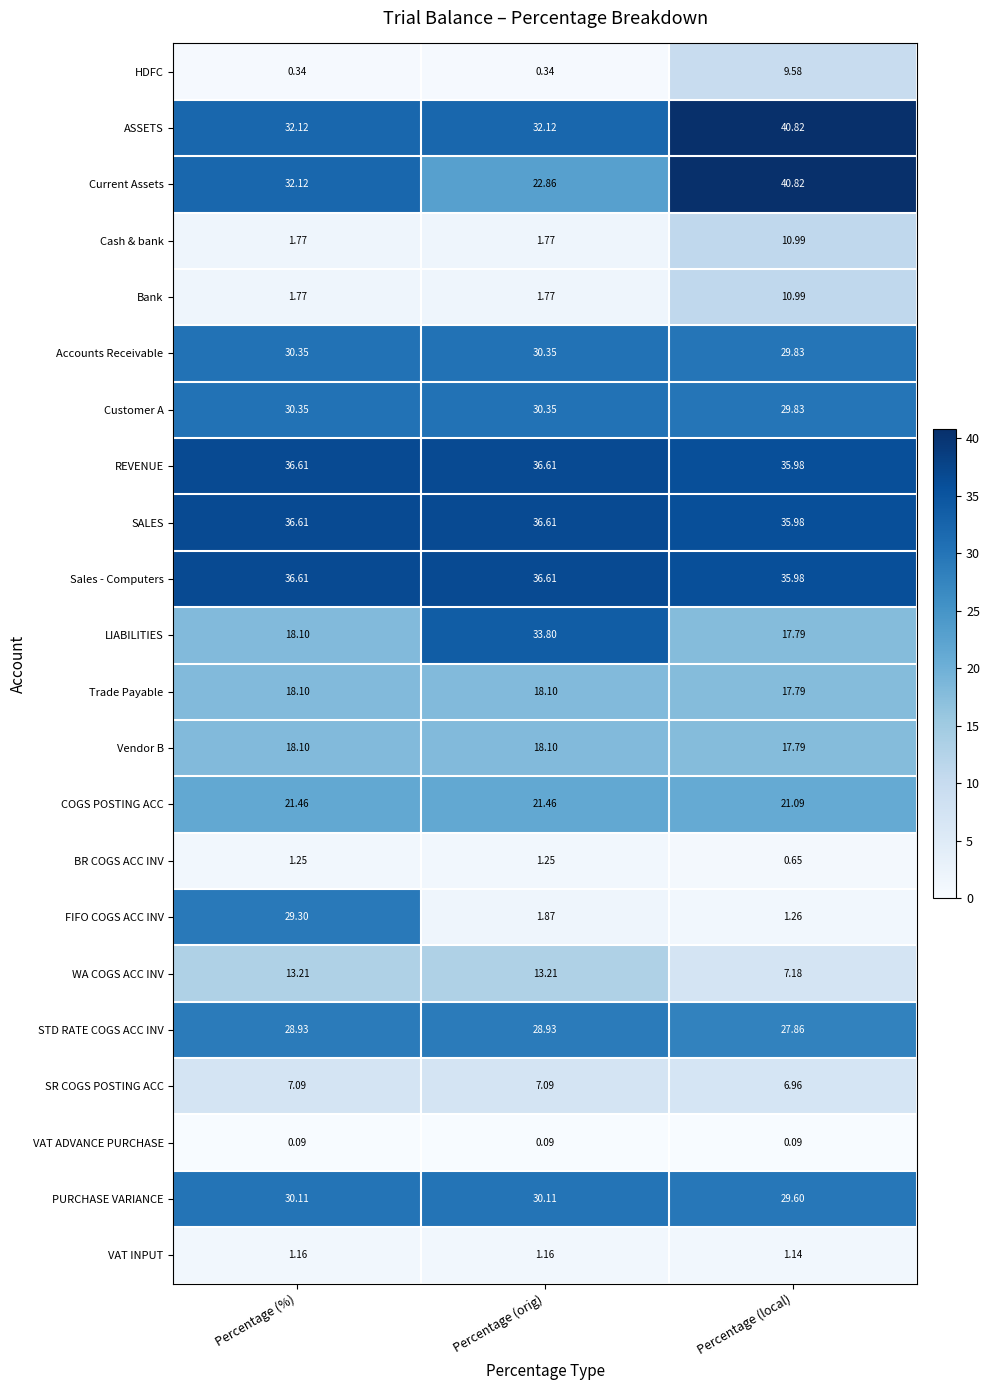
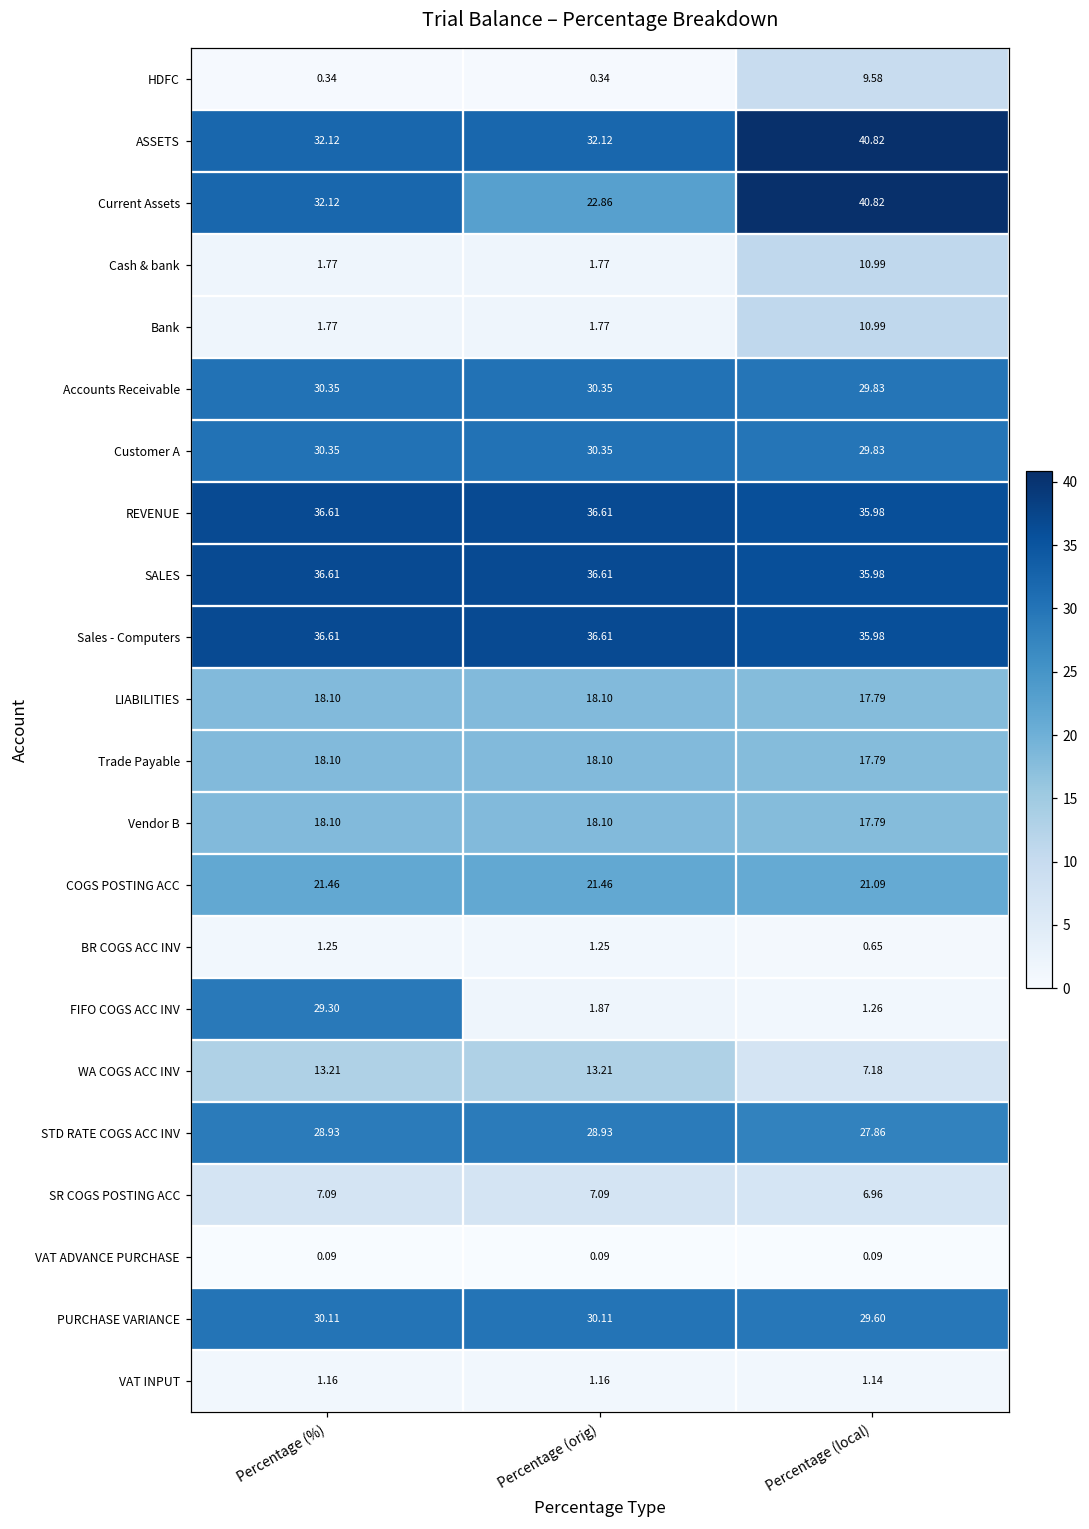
LIABILITIES, Percentage (orig): 33.80 -> 18.10
